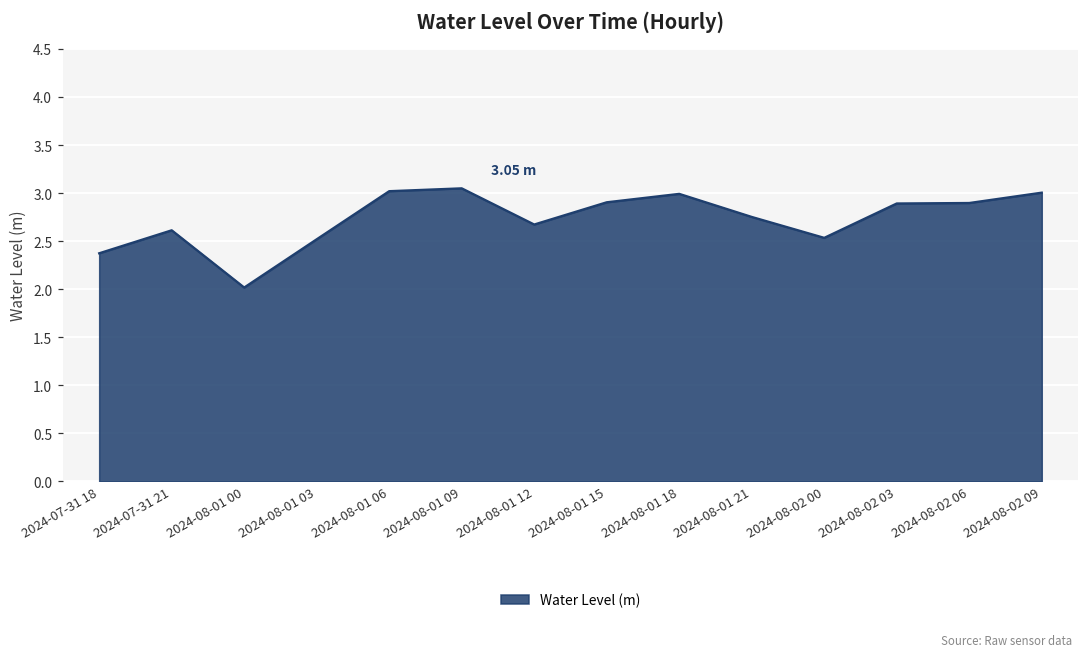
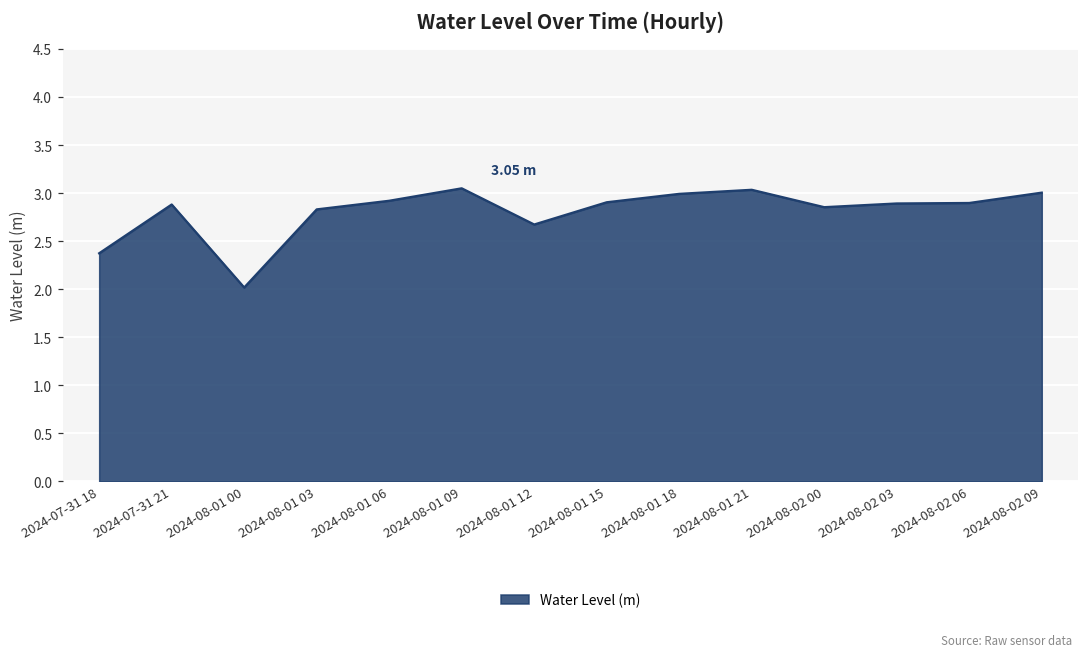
2024-07-31 21: 2.6 -> 2.9
2024-08-01 03: 2.5 -> 2.8
2024-08-01 06: 3.0 -> 2.9
2024-08-01 21: 2.8 -> 3.0
2024-08-02 00: 2.5 -> 2.9
